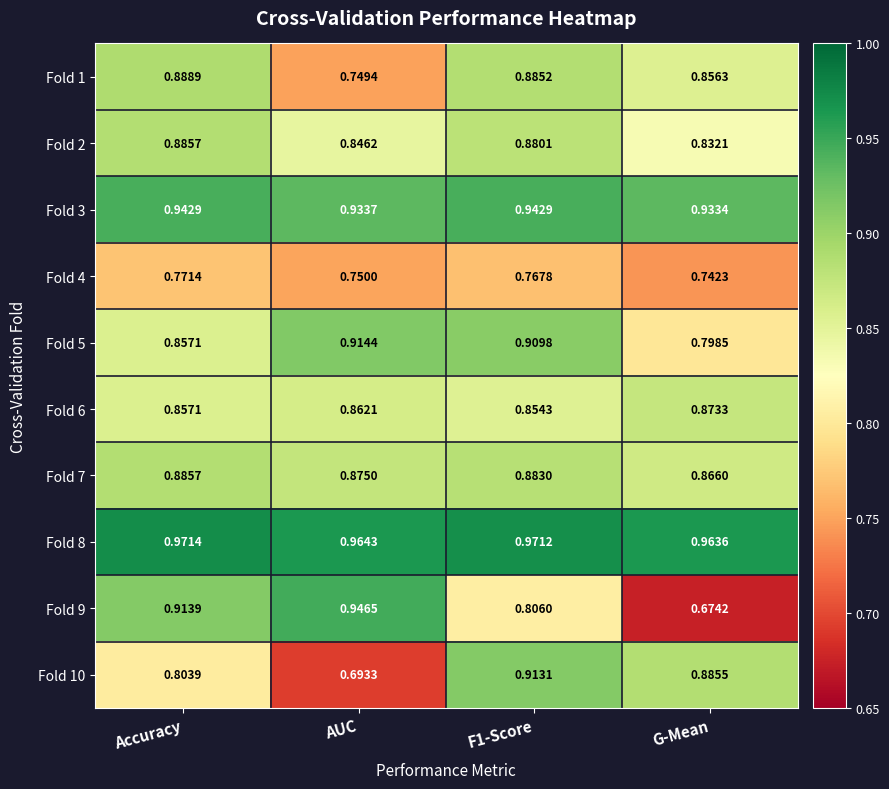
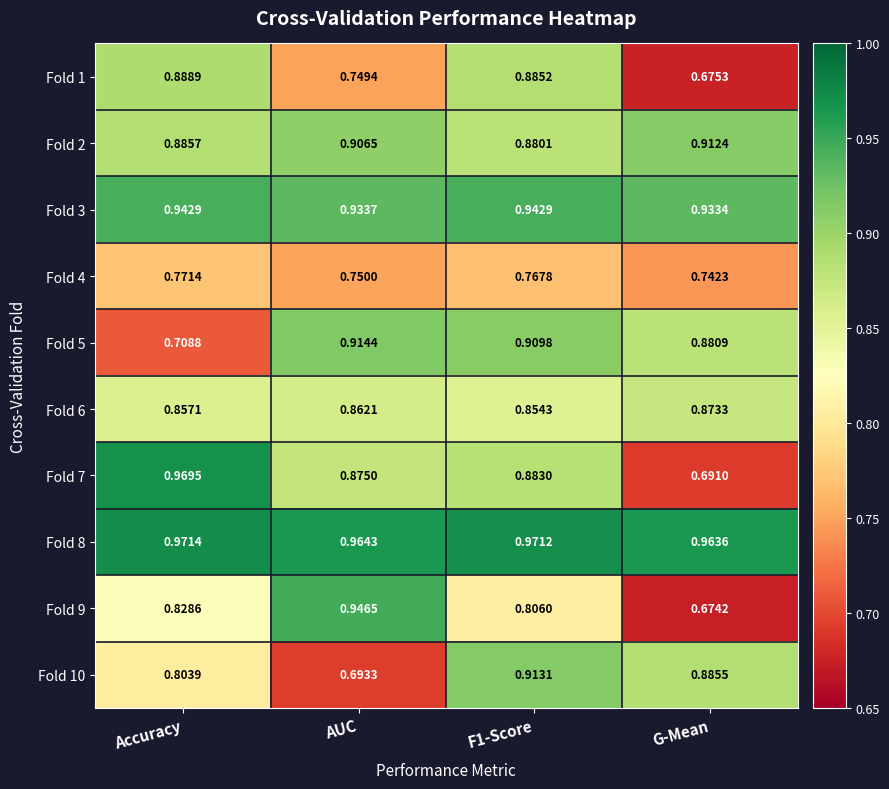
Fold 1, G-Mean: 0.8563 -> 0.6753
Fold 2, AUC: 0.8462 -> 0.9065
Fold 2, G-Mean: 0.8321 -> 0.9124
Fold 5, Accuracy: 0.8571 -> 0.7088
Fold 5, G-Mean: 0.7985 -> 0.8809
Fold 7, Accuracy: 0.8857 -> 0.9695
Fold 7, G-Mean: 0.8660 -> 0.6910
Fold 9, Accuracy: 0.9139 -> 0.8286
